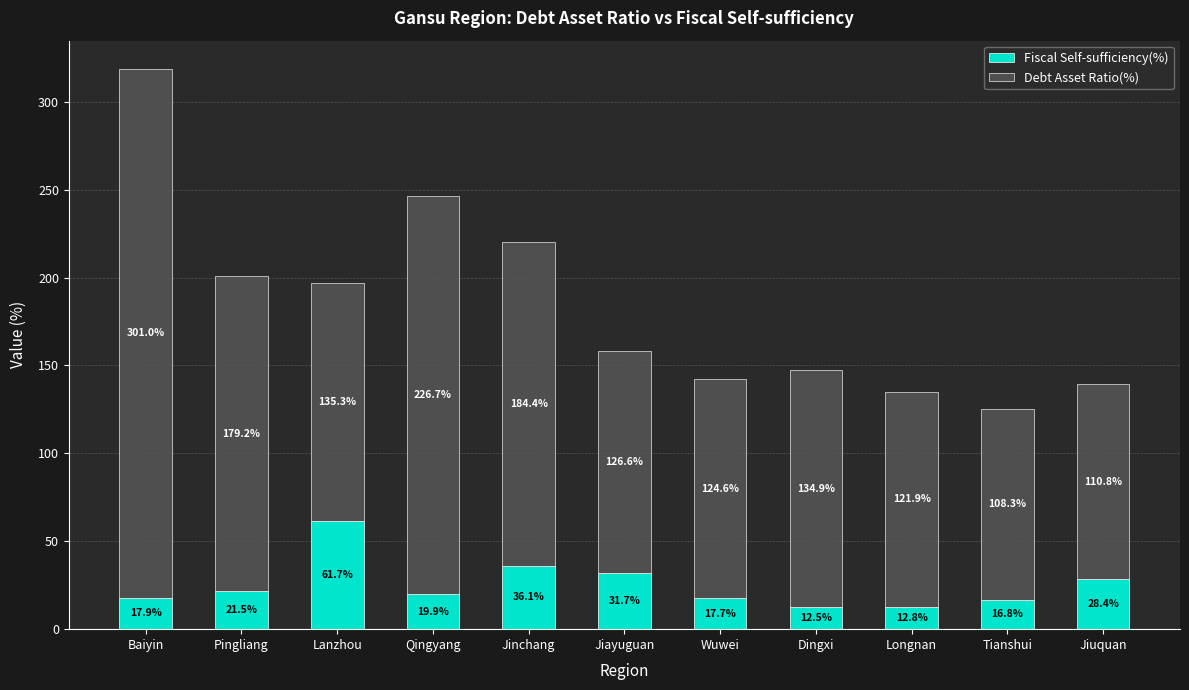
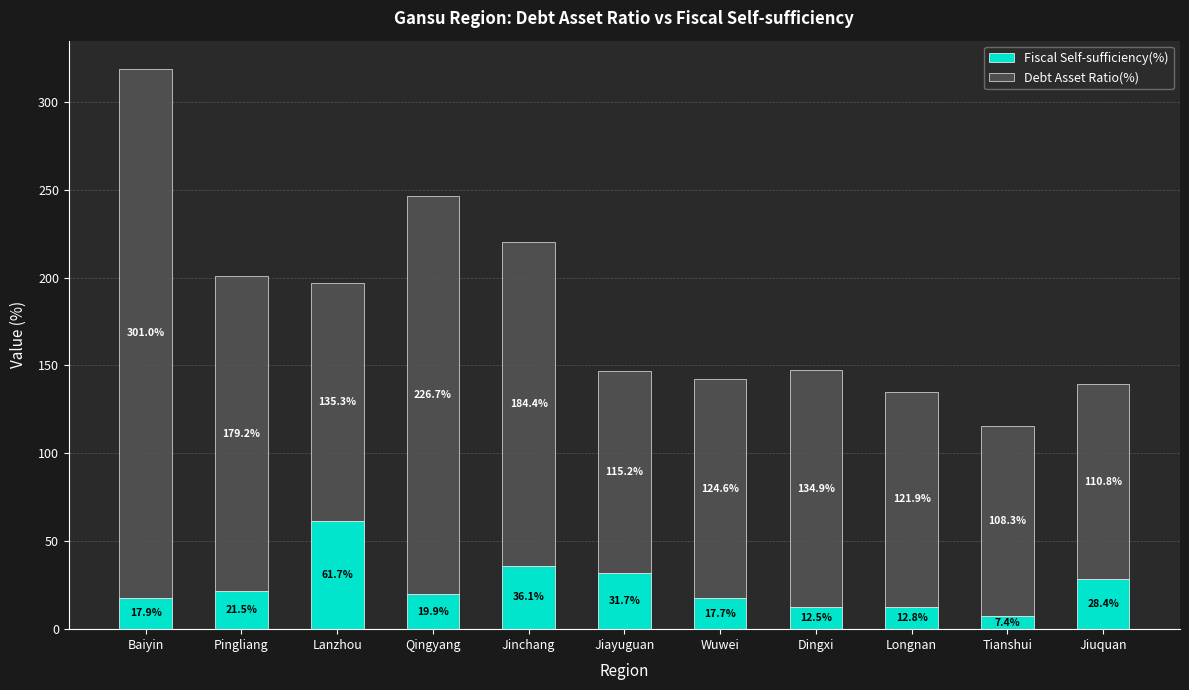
Debt Asset Ratio(%), Jiayuguan: 126.6% -> 115.2%
Fiscal Self-sufficiency(%), Tianshui: 16.8% -> 7.4%
